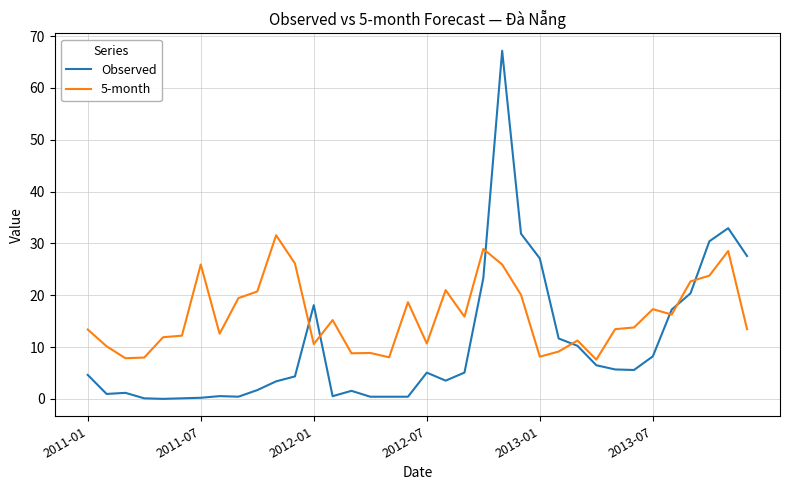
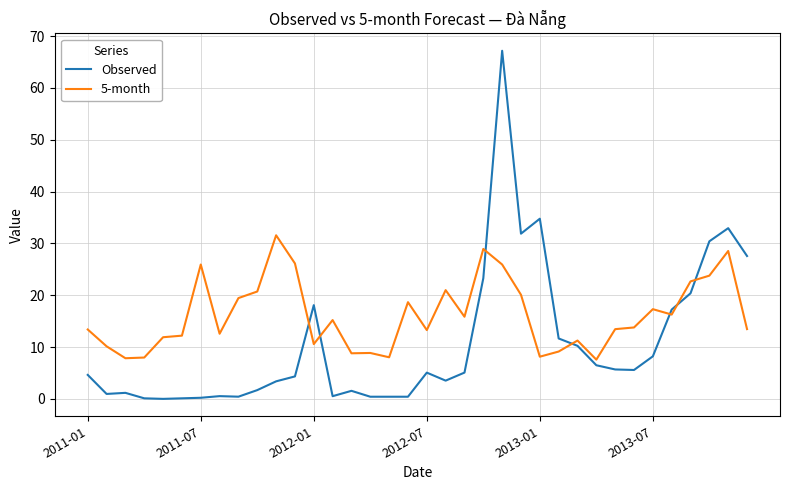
5-month, 2012-07: 11 -> 13
Observed, 2013-01: 27 -> 35
